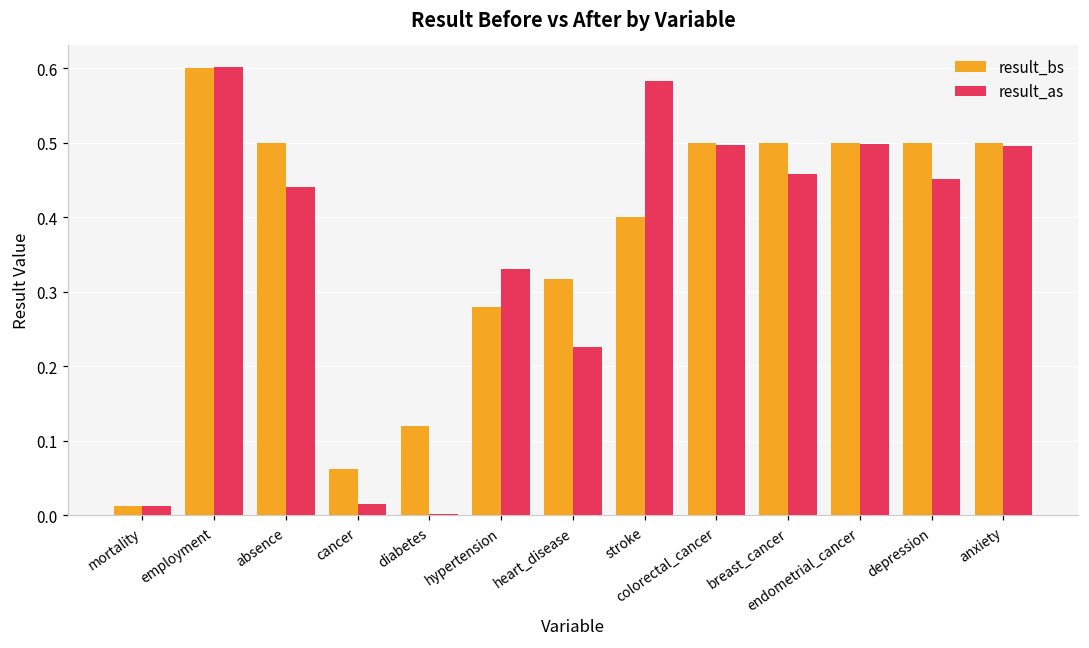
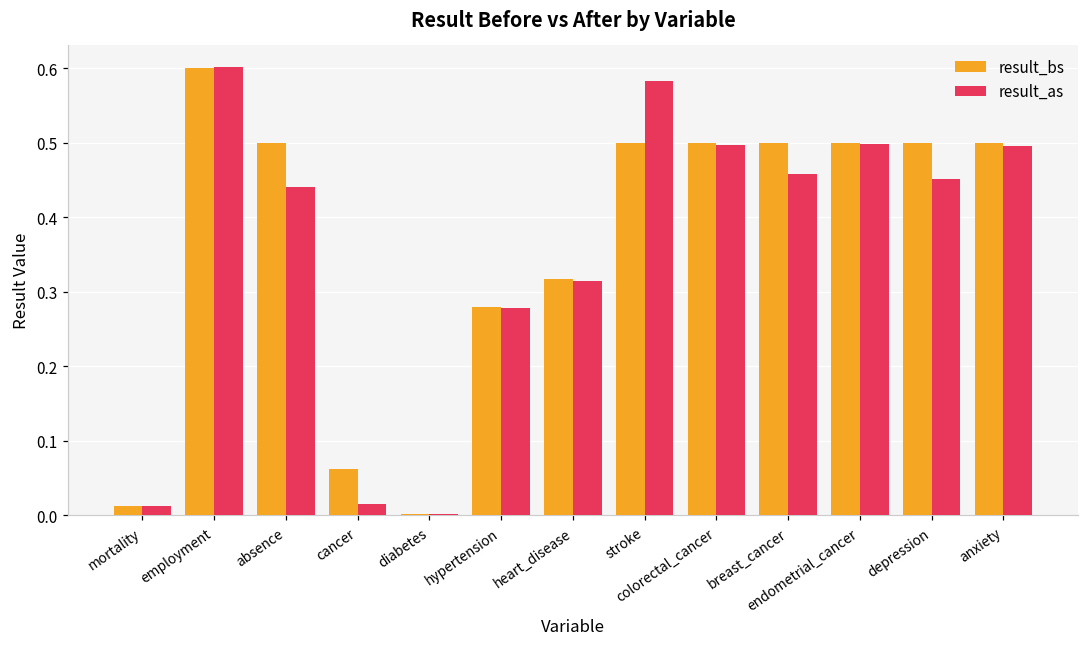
result_bs, diabetes: 0.12 -> 0.00
result_as, hypertension: 0.33 -> 0.28
result_as, heart_disease: 0.23 -> 0.32
result_bs, stroke: 0.4 -> 0.5
